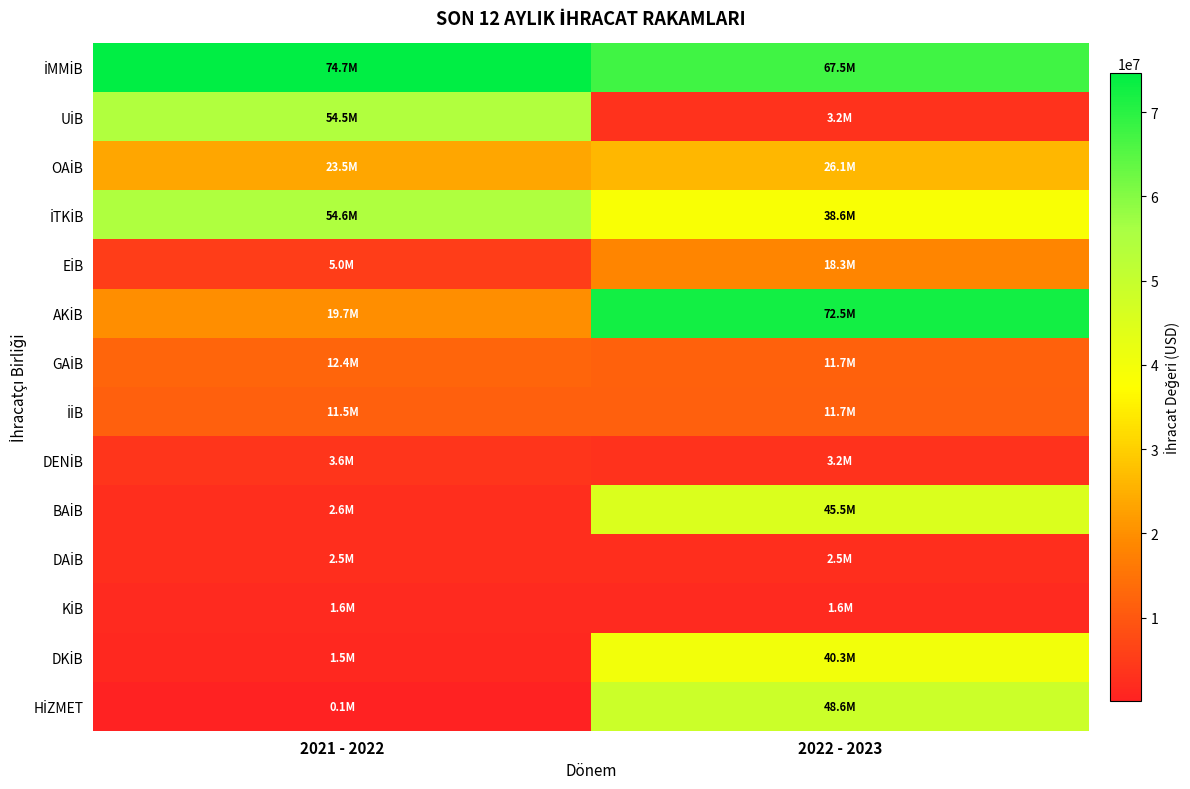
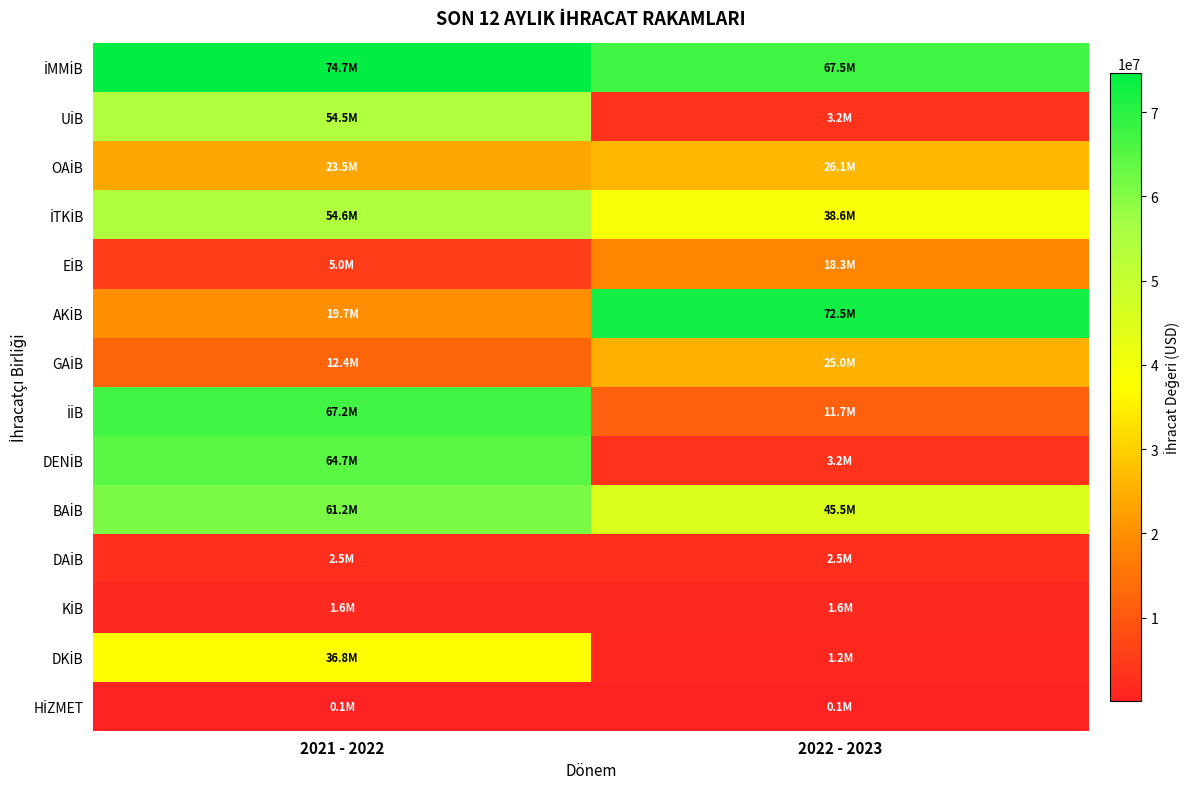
GAİB, 2022 - 2023: 11.7M -> 25.0M
İİB, 2021 - 2022: 11.5M -> 67.2M
DENİB, 2021 - 2022: 3.6M -> 64.7M
BAİB, 2021 - 2022: 2.6M -> 61.2M
DKİB, 2021 - 2022: 1.5M -> 36.8M
DKİB, 2022 - 2023: 40.3M -> 1.2M
HİZMET, 2022 - 2023: 48.6M -> 0.1M
